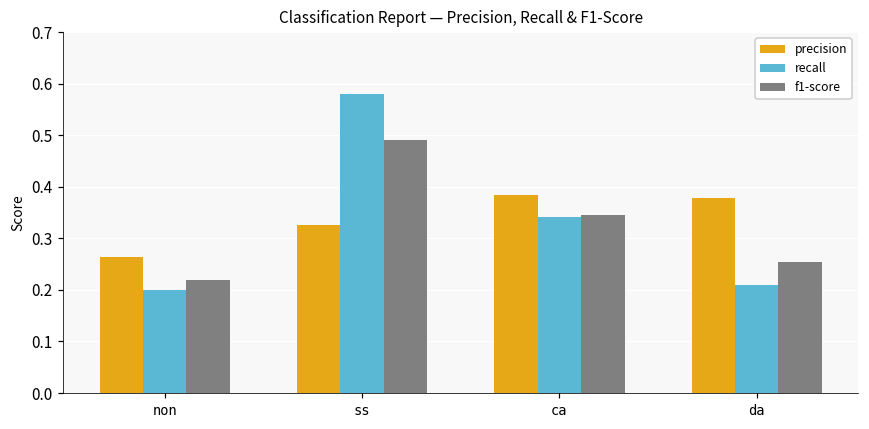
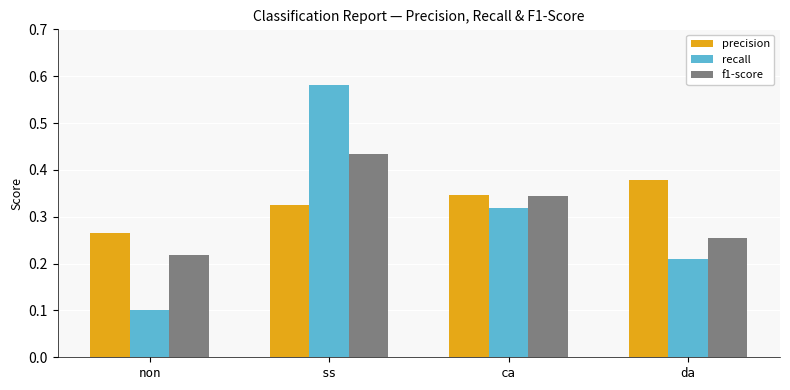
recall, non: 0.2 -> 0.1
f1-score, ss: 0.49 -> 0.43
precision, ca: 0.38 -> 0.35
recall, ca: 0.34 -> 0.32
